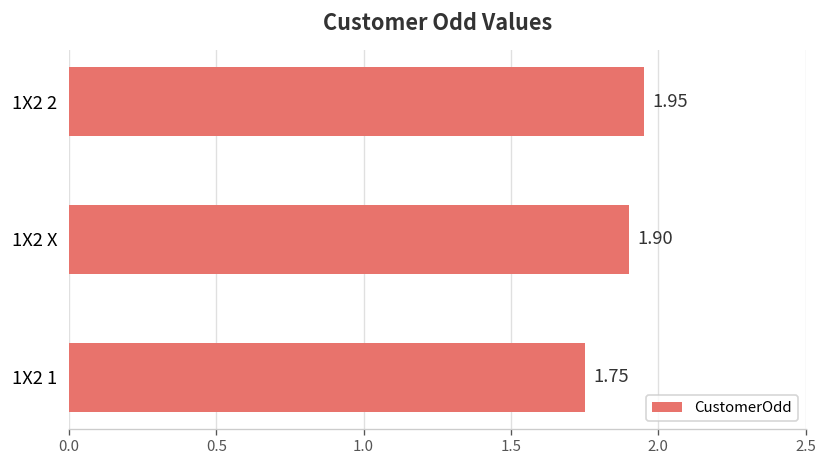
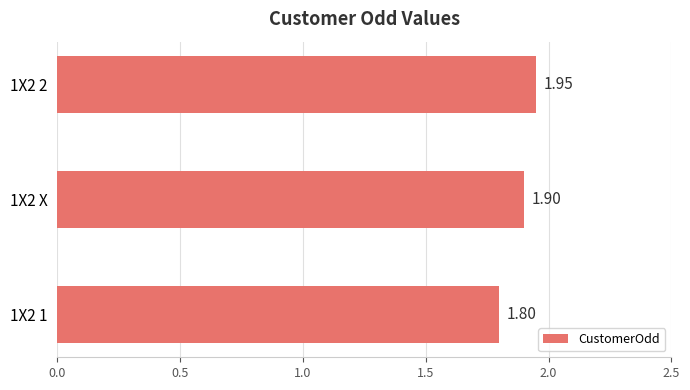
1X2 1: 1.75 -> 1.80
